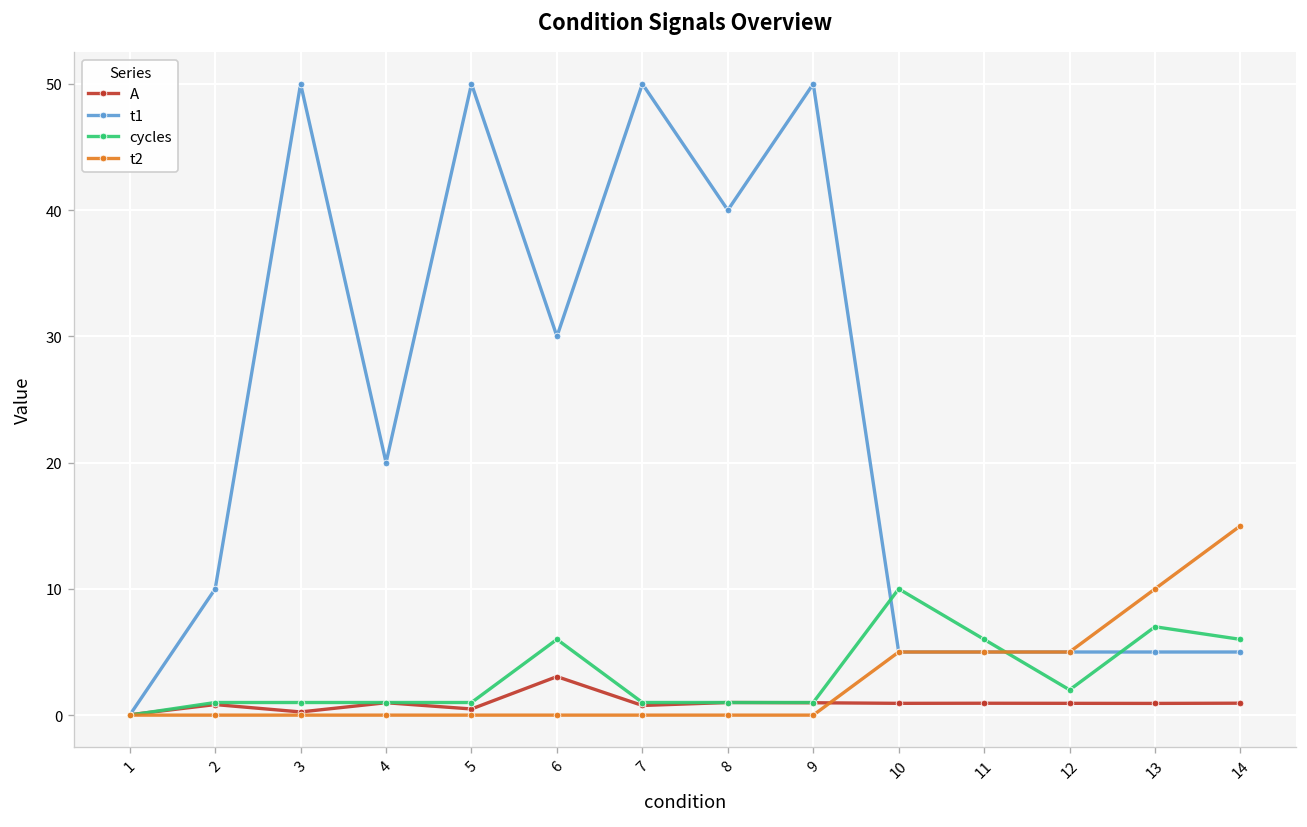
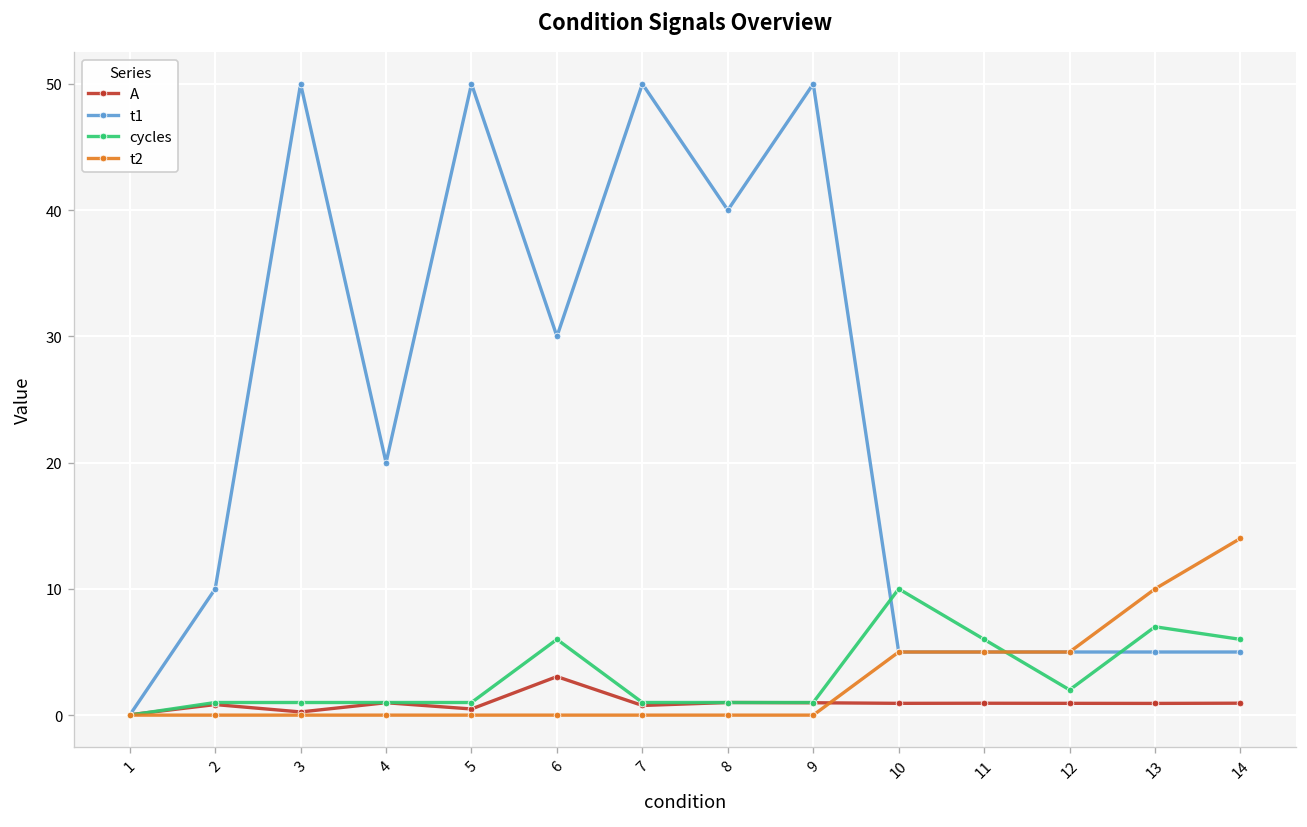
t2, 14: 15 -> 14
